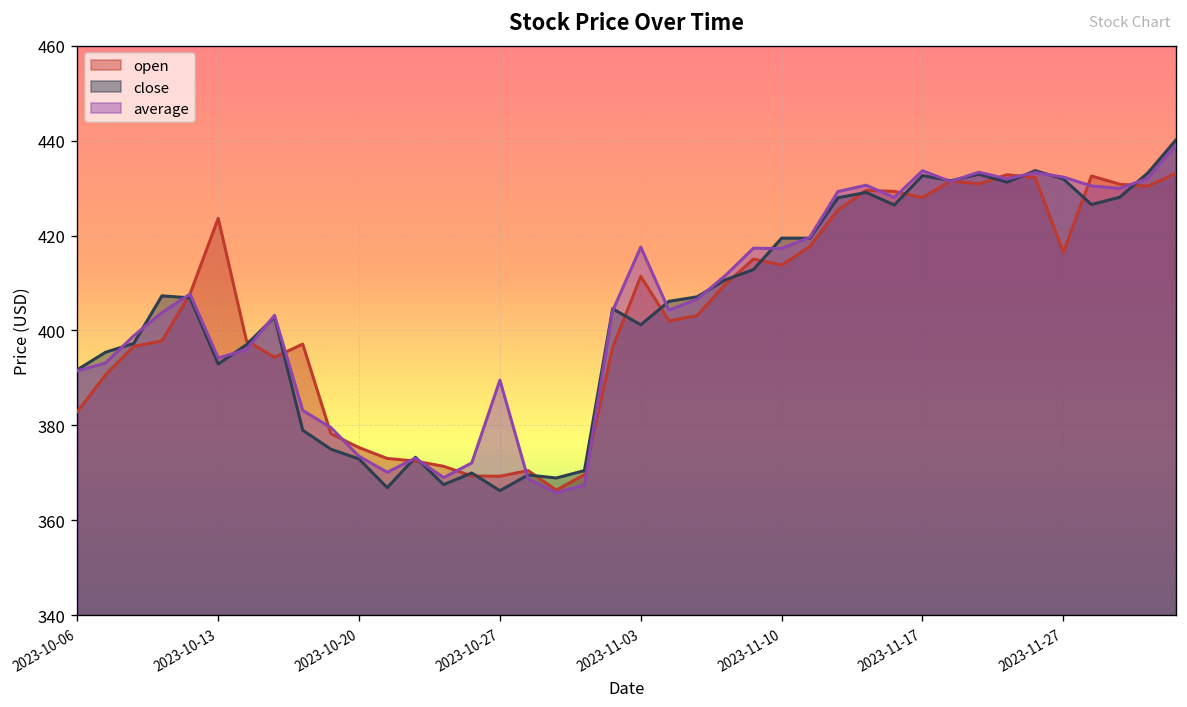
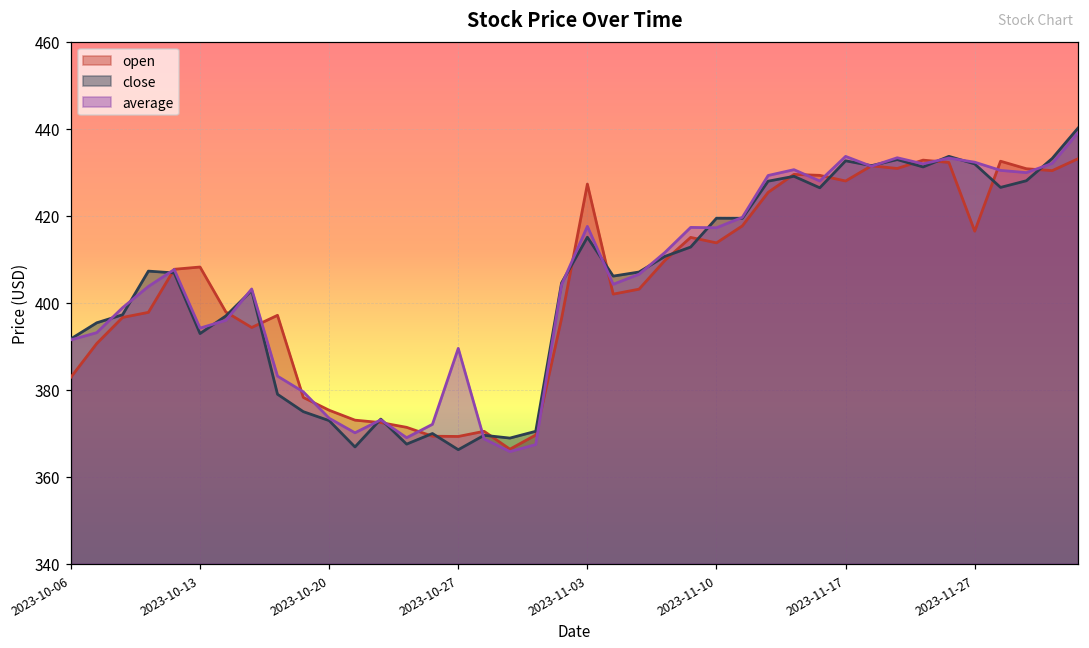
open, 2023-10-13: 424 -> 408
open, 2023-11-03: 411 -> 427
close, 2023-11-03: 401 -> 415
